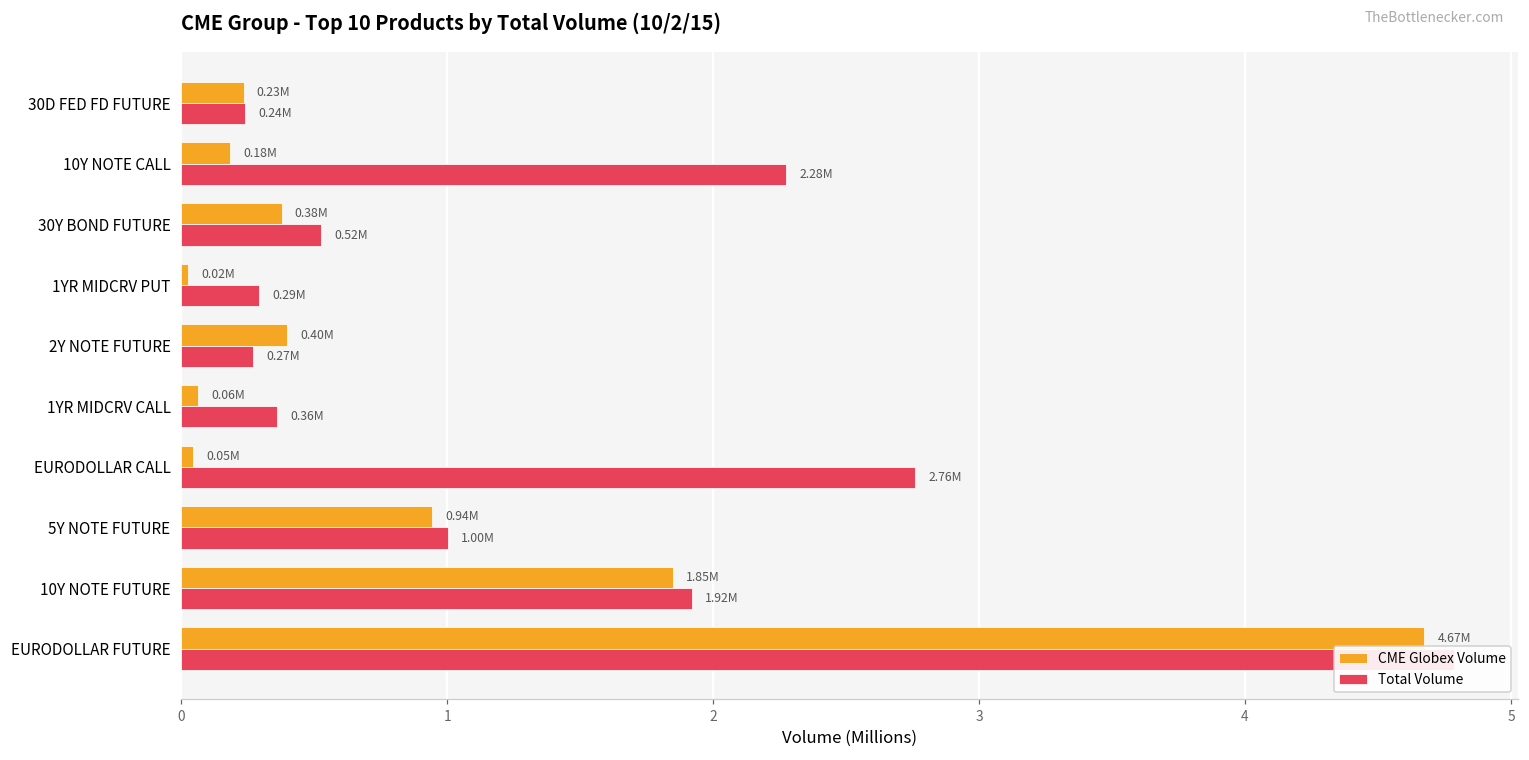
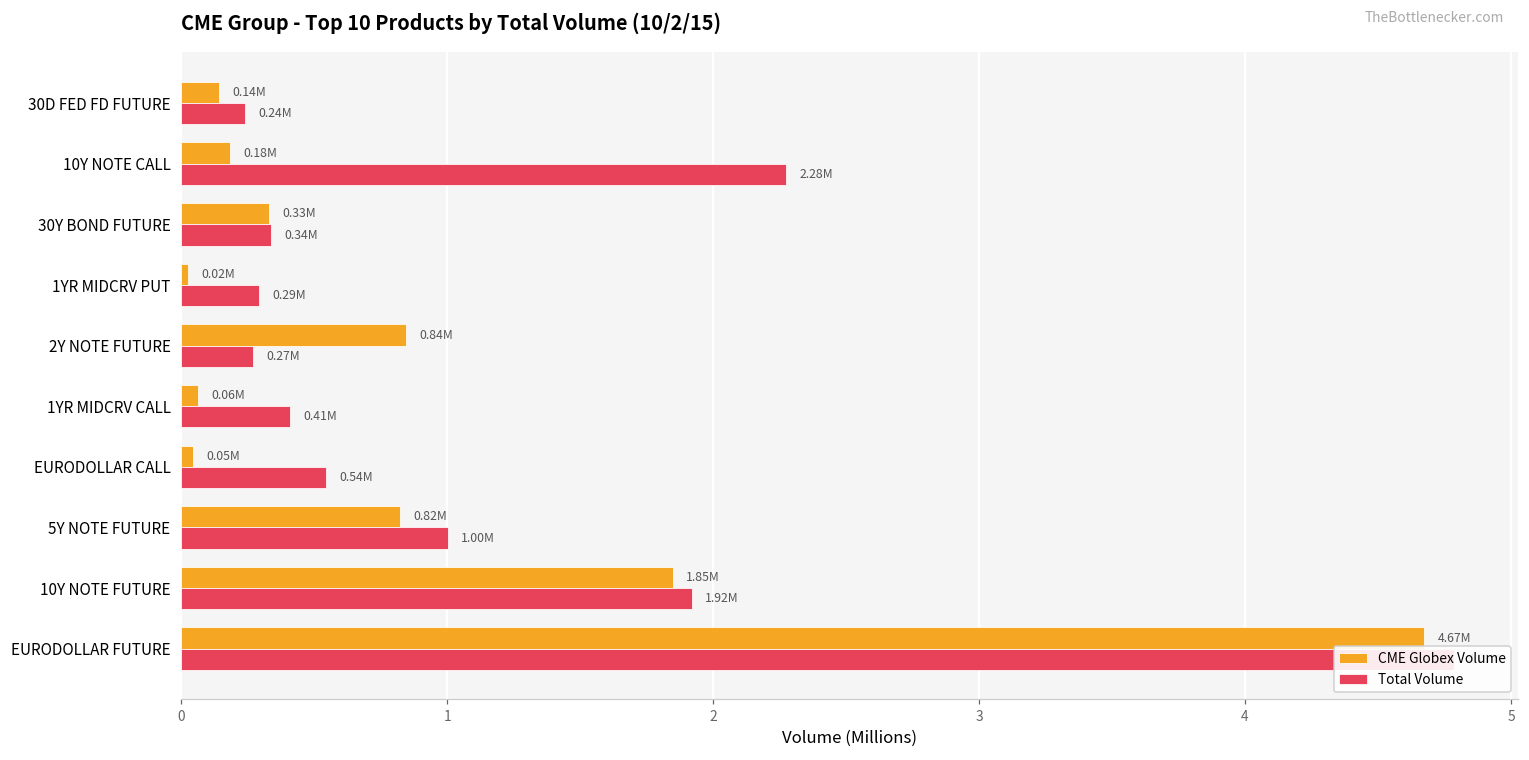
CME Globex Volume, 30D FED FD FUTURE: 0.23M -> 0.14M
CME Globex Volume, 30Y BOND FUTURE: 0.38M -> 0.33M
Total Volume, 30Y BOND FUTURE: 0.52M -> 0.34M
CME Globex Volume, 2Y NOTE FUTURE: 0.40M -> 0.84M
Total Volume, 1YR MIDCRV CALL: 0.36M -> 0.41M
Total Volume, EURODOLLAR CALL: 2.76M -> 0.54M
CME Globex Volume, 5Y NOTE FUTURE: 0.94M -> 0.82M
